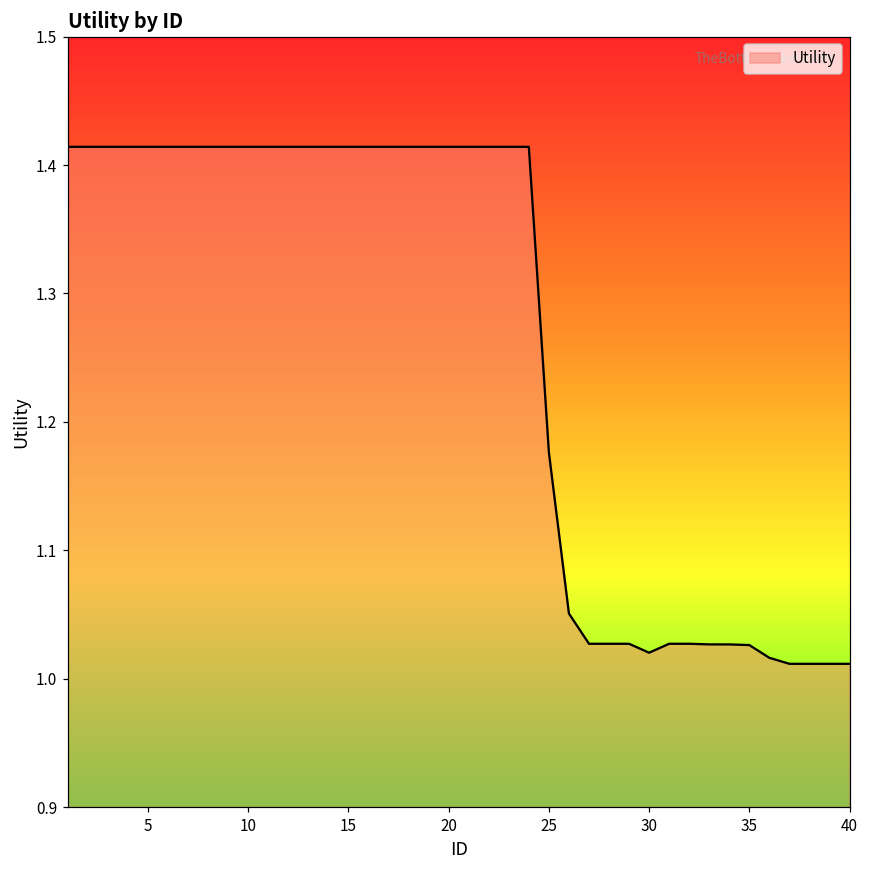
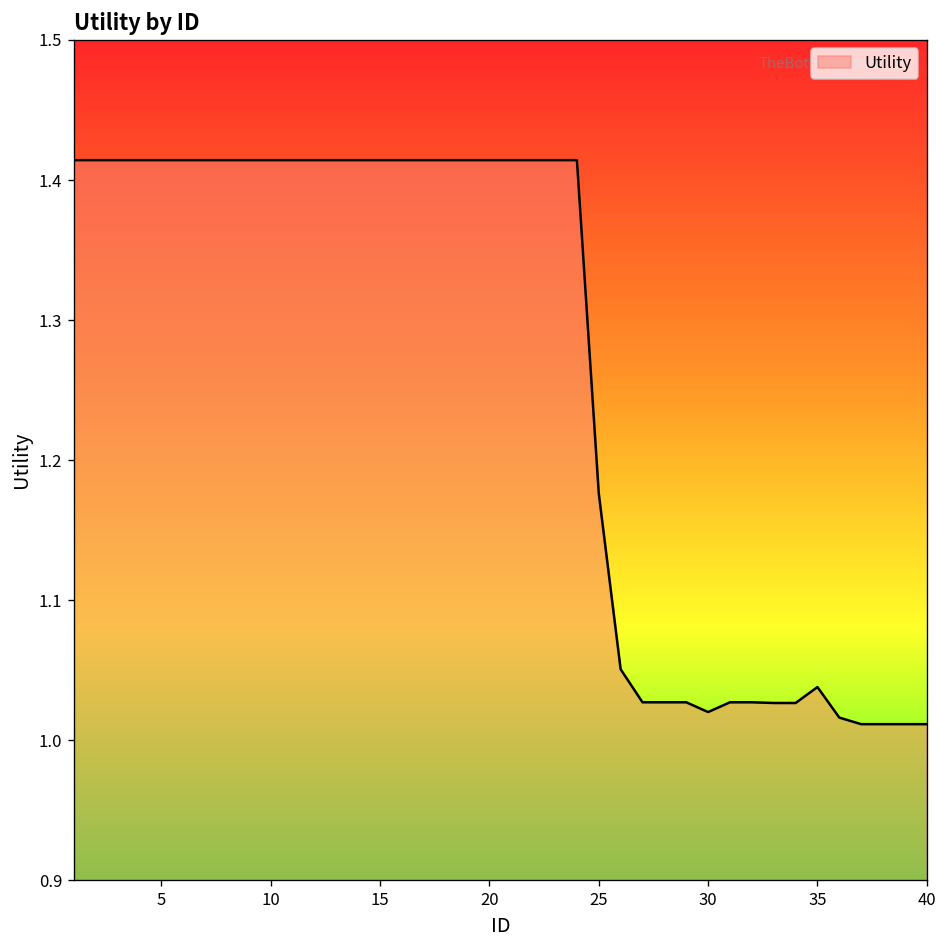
35: 1.026 -> 1.038
